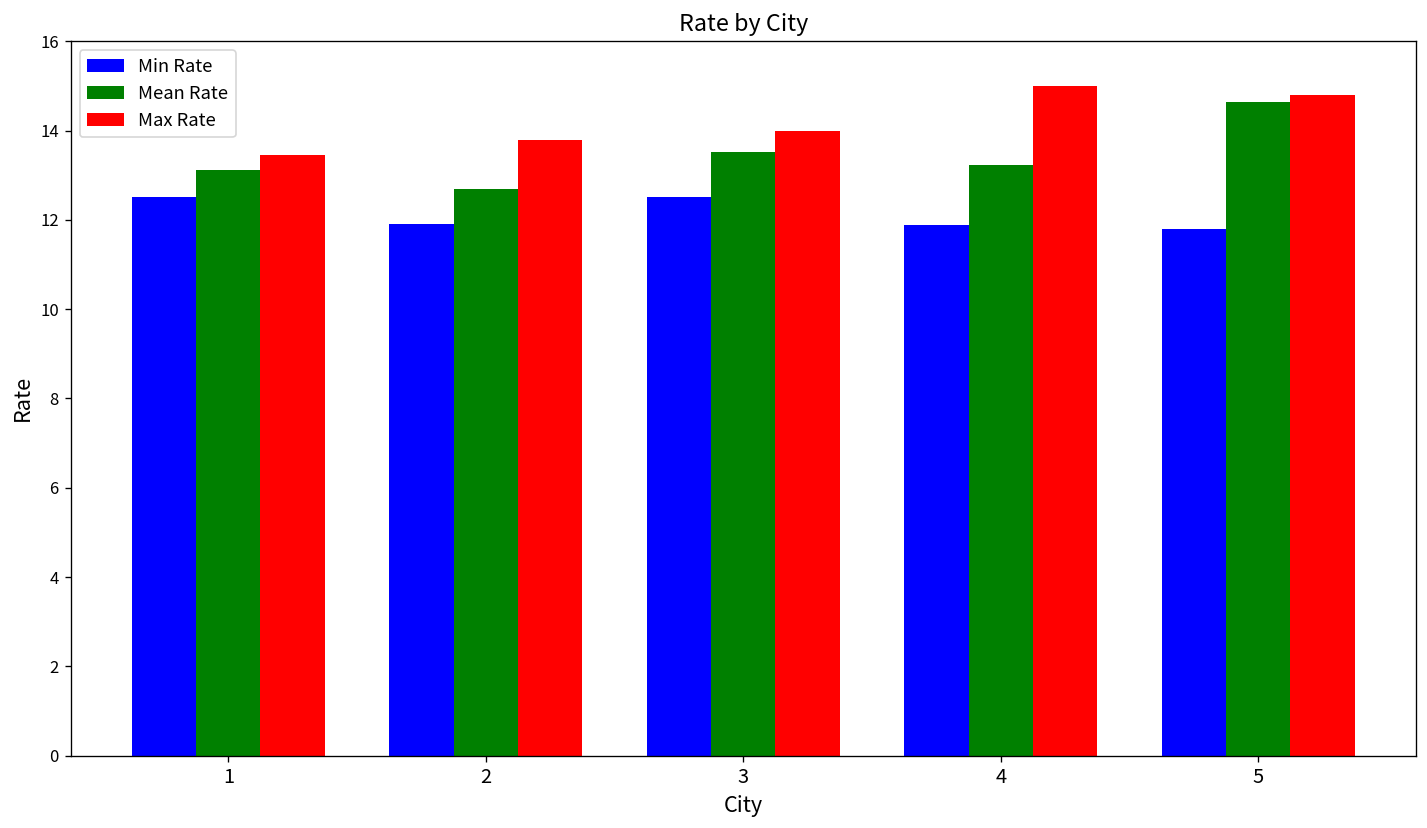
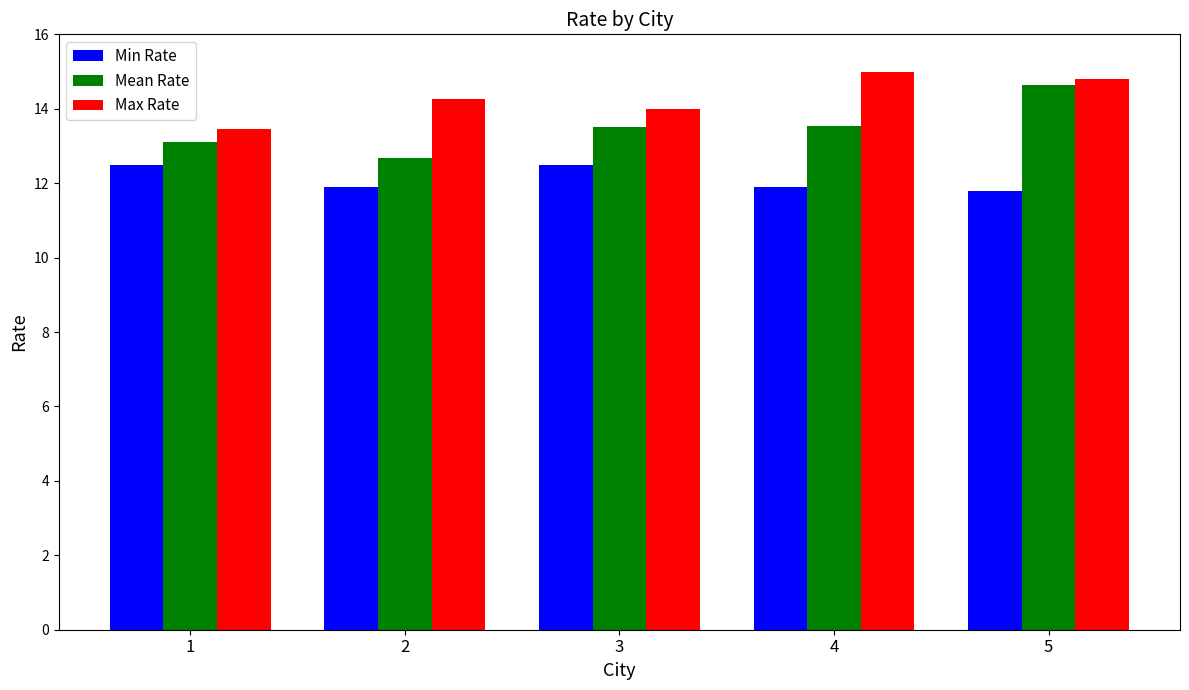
Max Rate, 2: 13.8 -> 14.3
Mean Rate, 4: 13.2 -> 13.6
